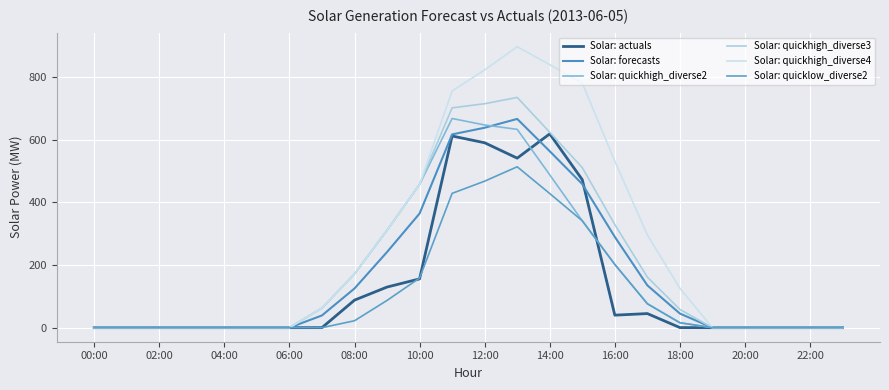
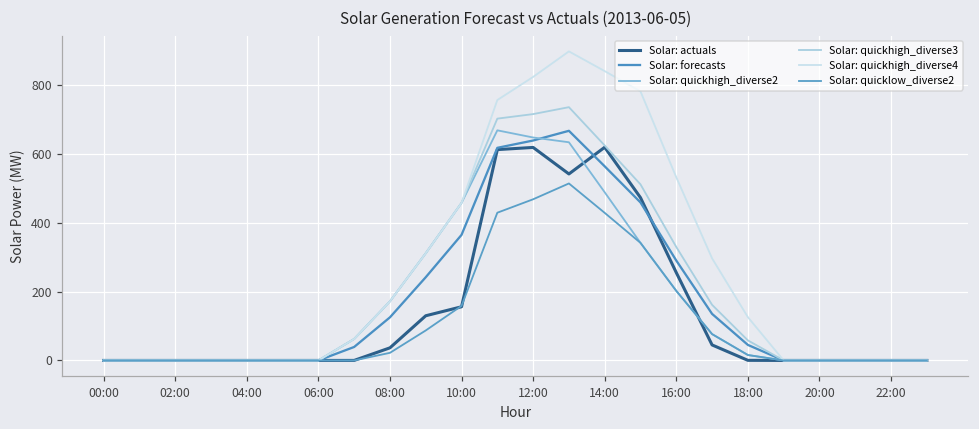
Solar: actuals, 08:00: 90 -> 40
Solar: actuals, 12:00: 590 -> 620
Solar: actuals, 16:00: 40 -> 250
